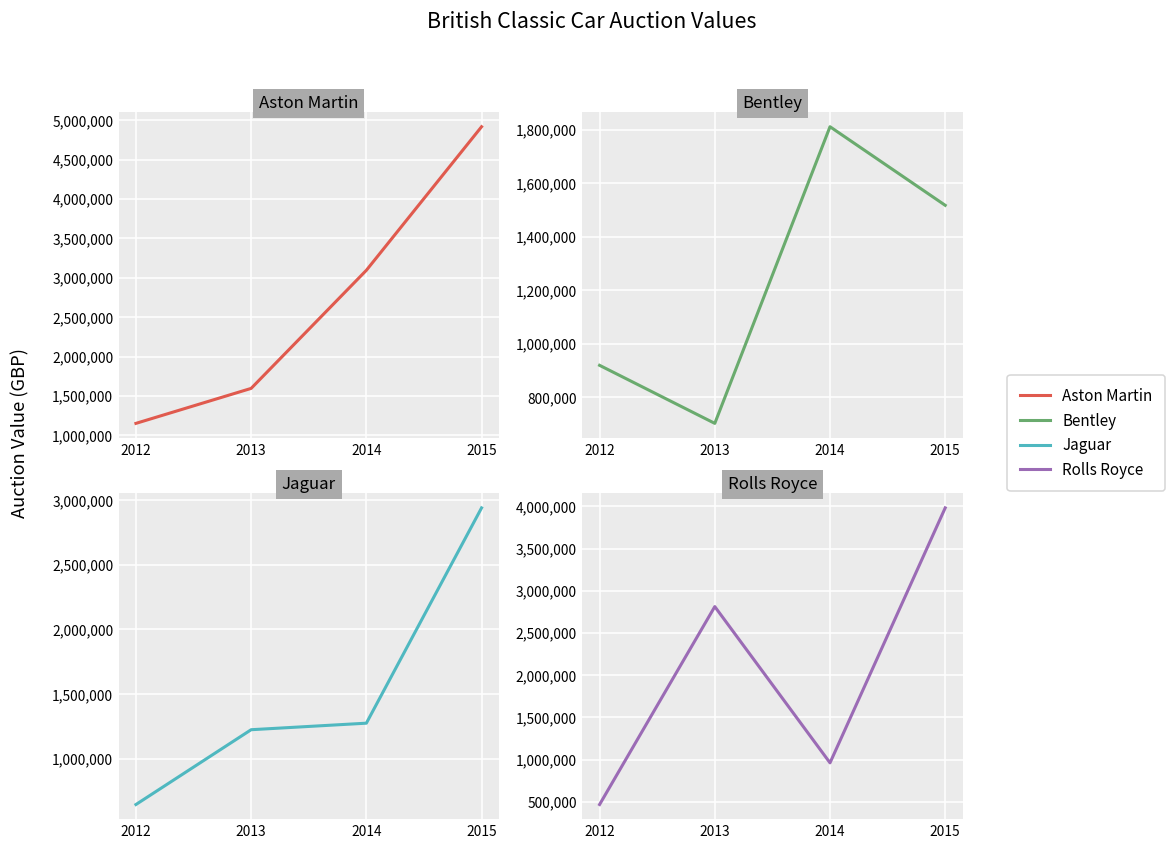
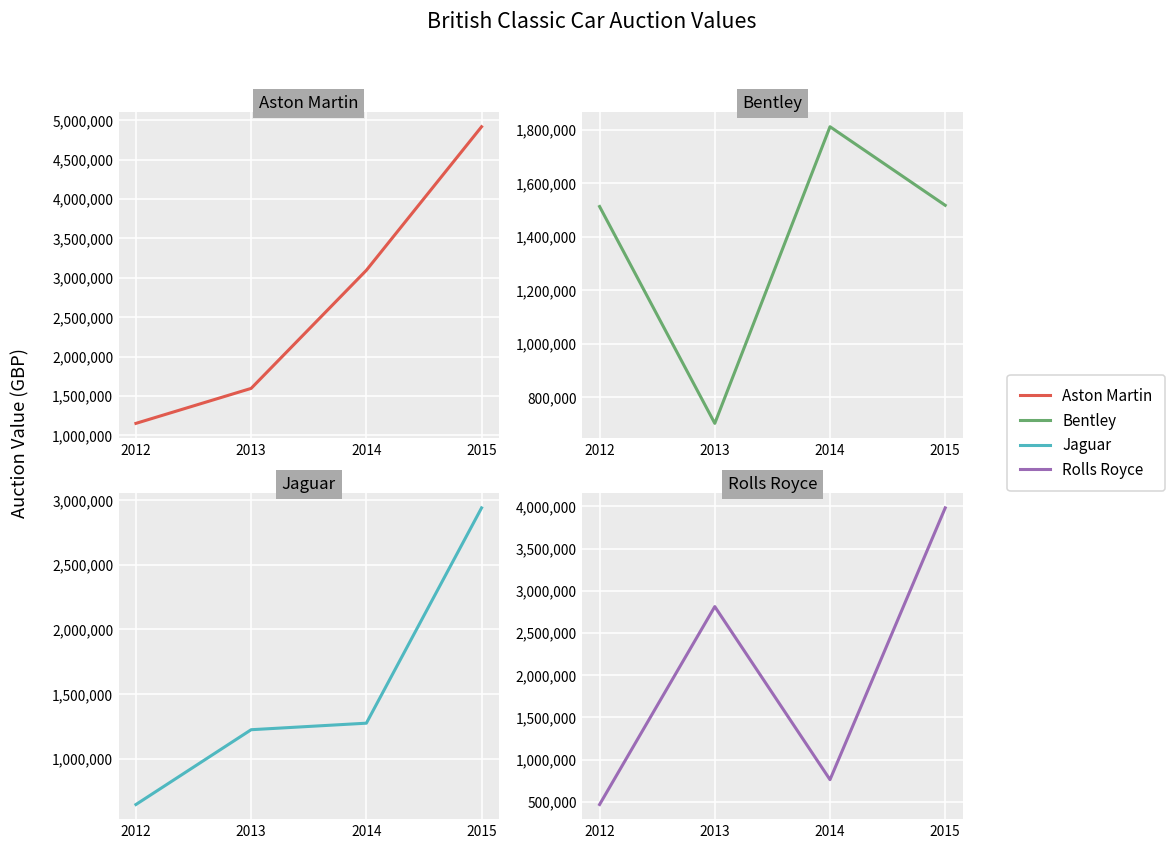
Bentley, 2012: 920,000 -> 1,510,000
Rolls Royce, 2014: 1,000,000 -> 800,000
